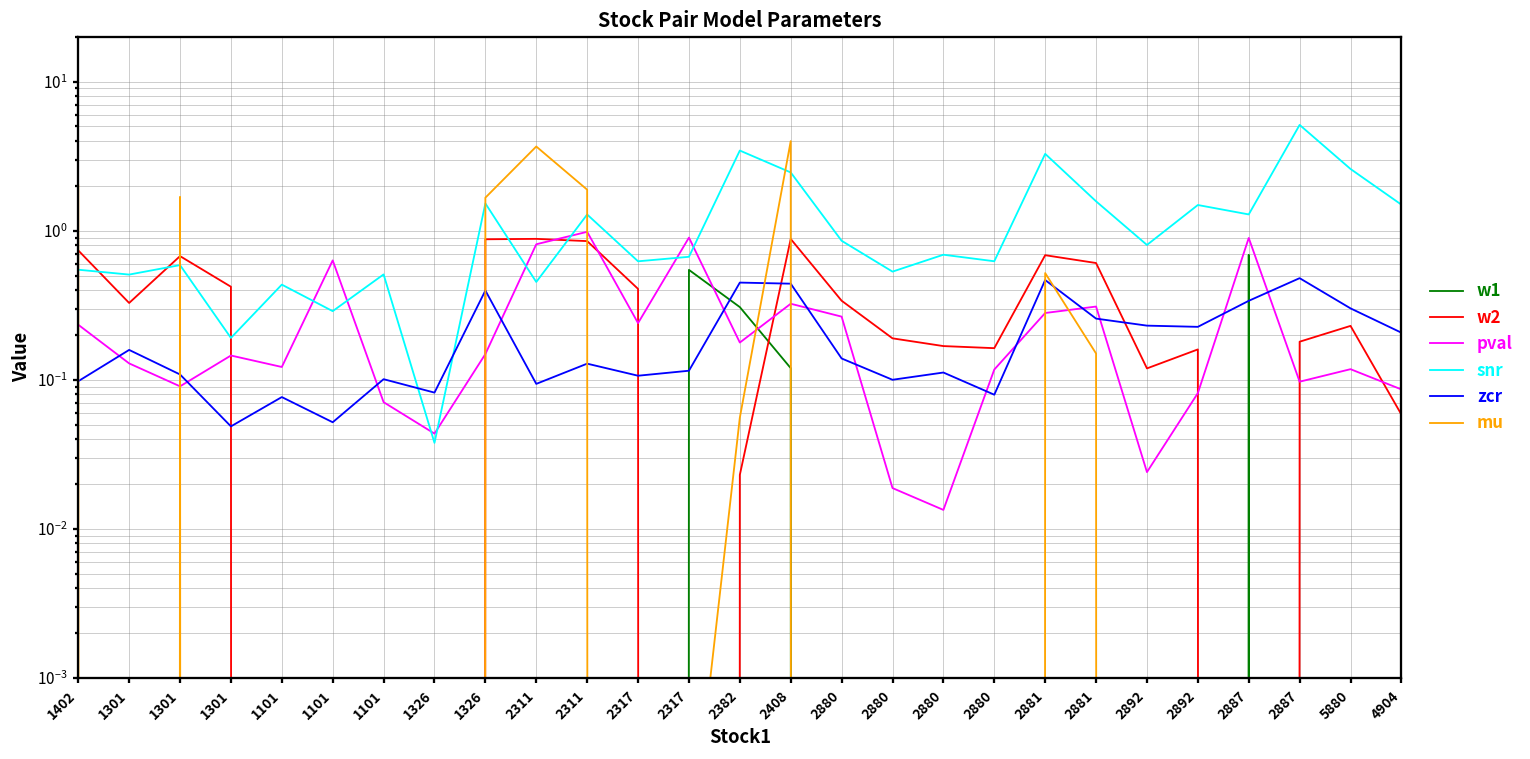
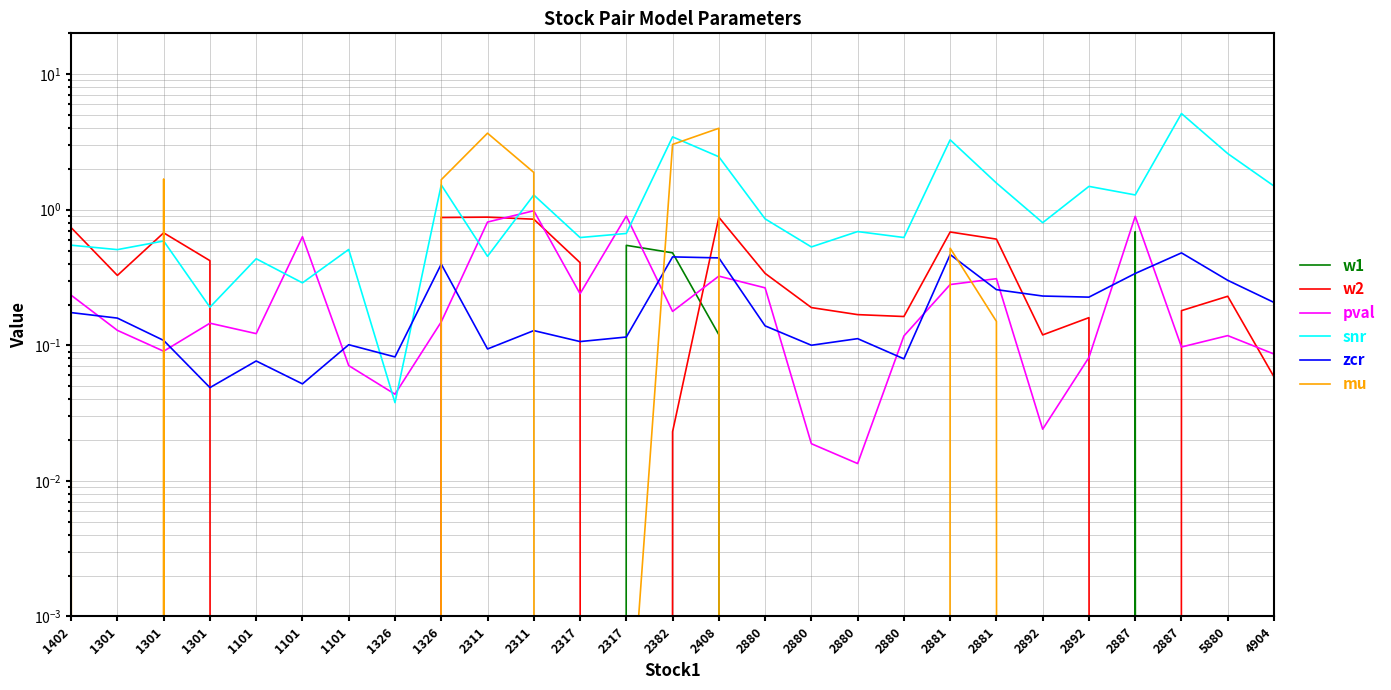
zcr, 1402: 0.10 -> 0.17
w1, 2382: 0.31 -> 0.48
mu, 2382: 0.056 -> 3.0
